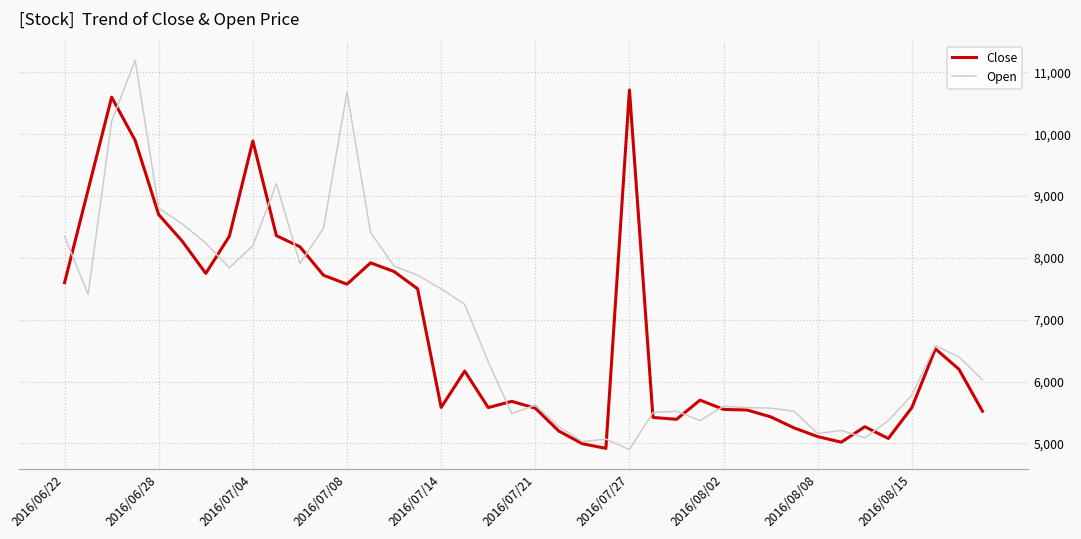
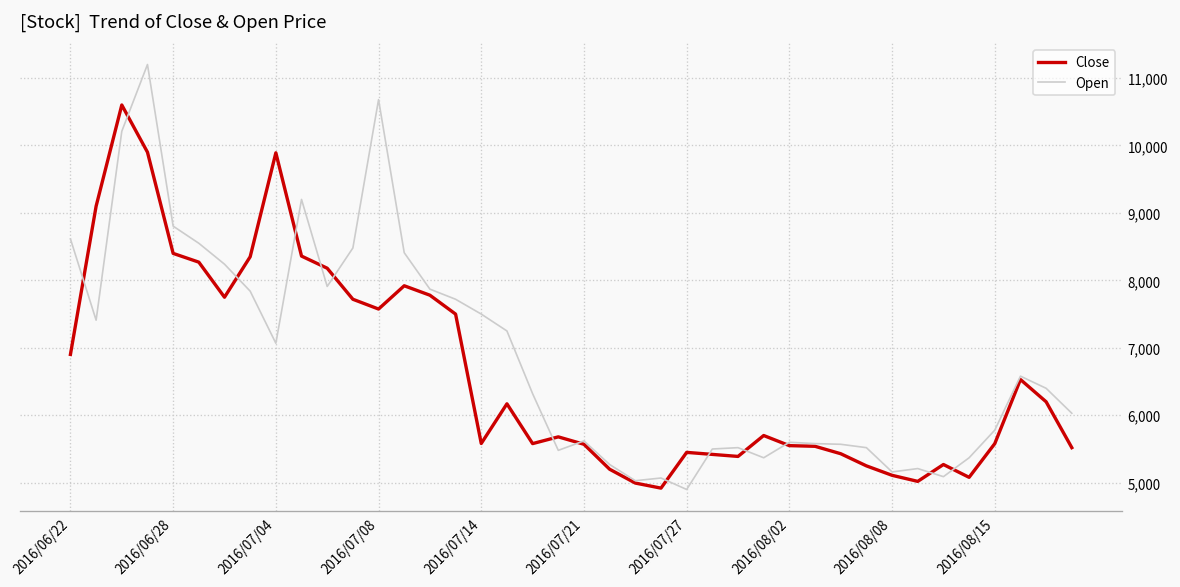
Close, 2016/06/22: 7,600 -> 6,900
Open, 2016/06/22: 8,400 -> 8,600
Close, 2016/06/28: 8,700 -> 8,400
Open, 2016/07/04: 8,200 -> 7,100
Close, 2016/07/27: 10,700 -> 5,500
